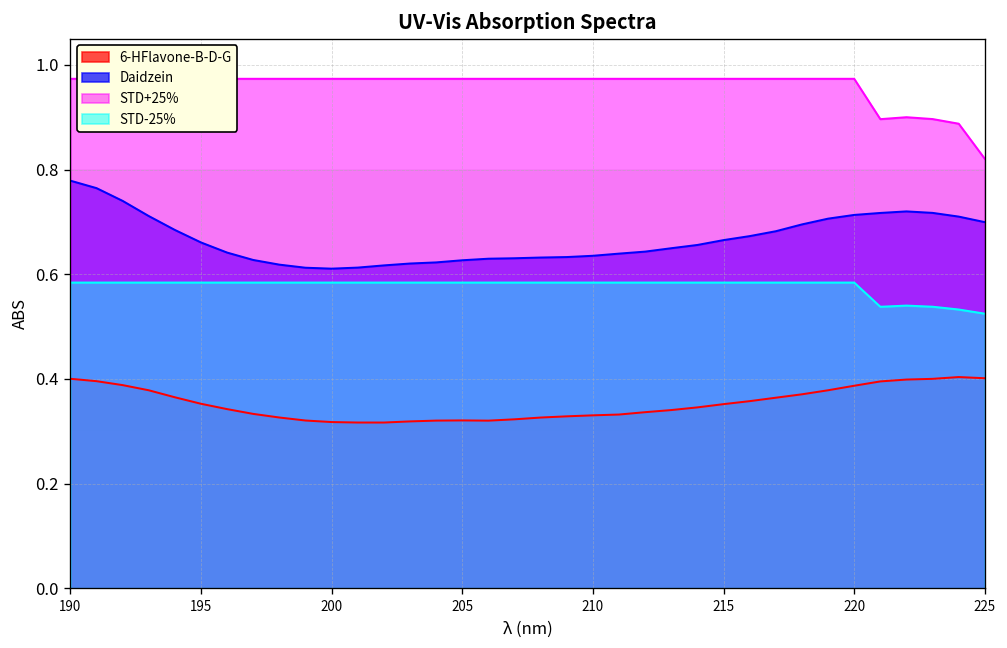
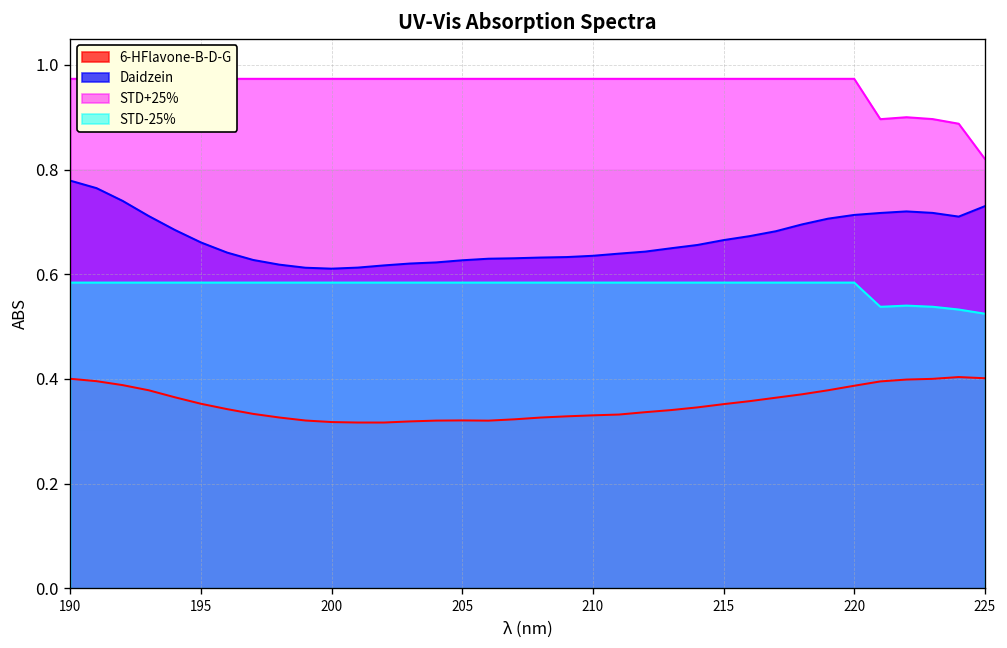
Daidzein, 225: 0.70 -> 0.73
